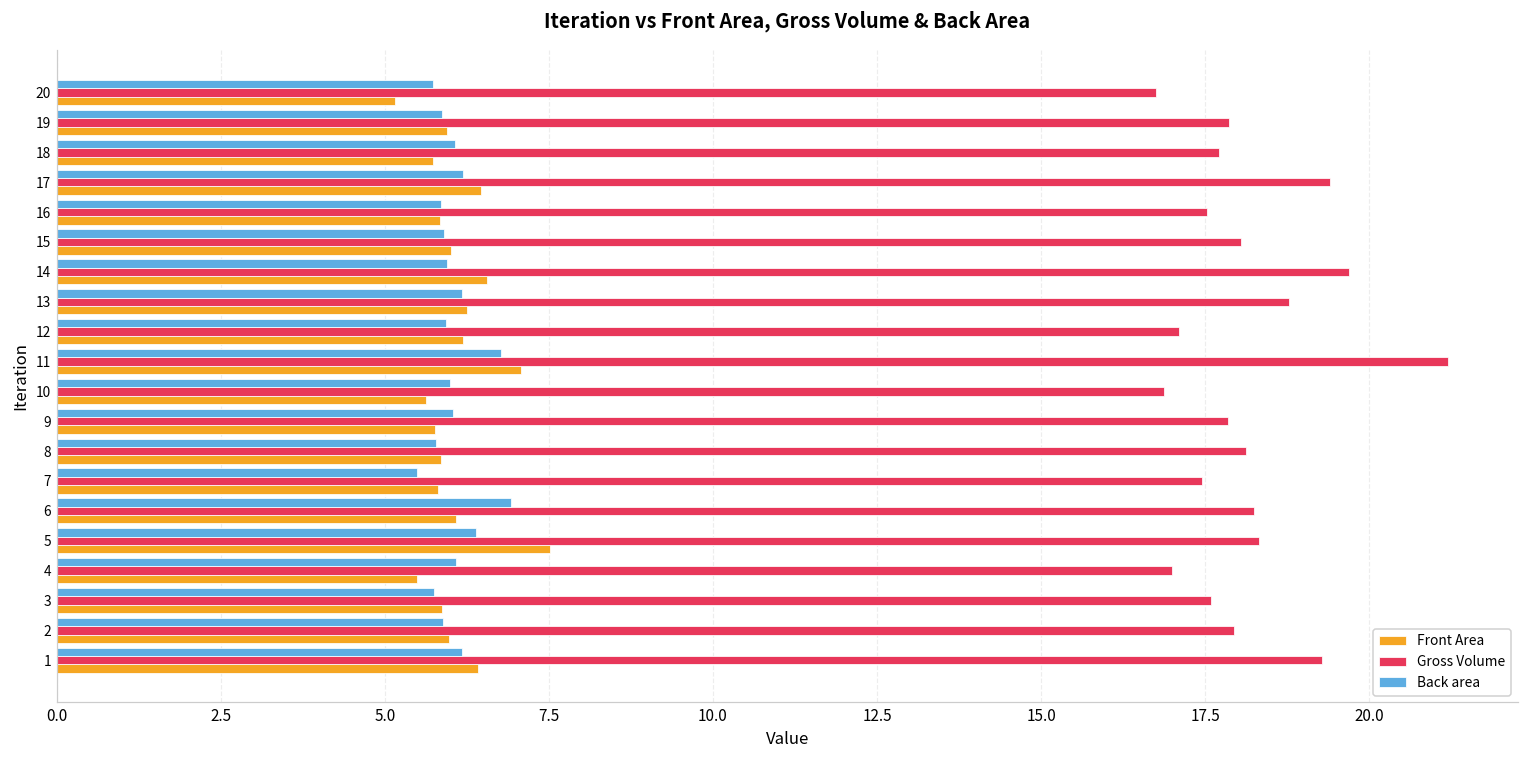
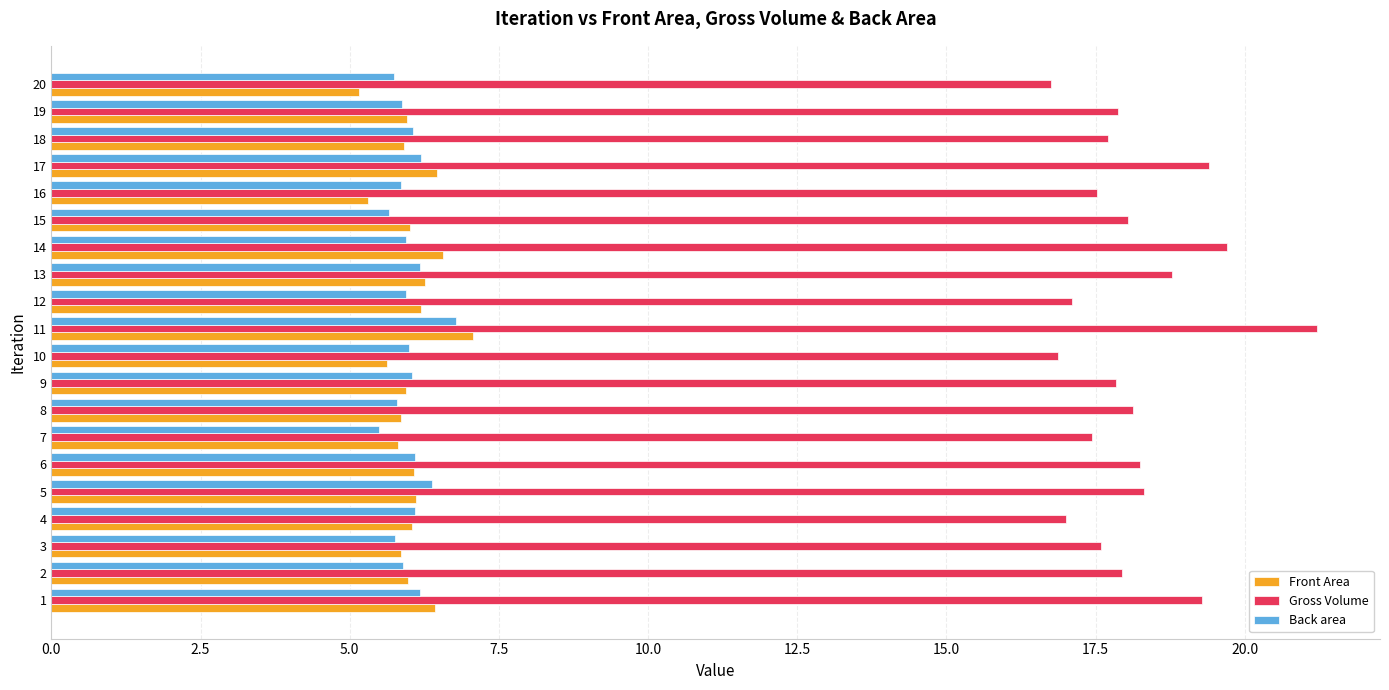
Front Area, 18: 5.7 -> 5.9
Front Area, 16: 5.8 -> 5.3
Back area, 15: 5.9 -> 5.6
Front Area, 9: 5.8 -> 5.9
Back area, 6: 6.9 -> 6.1
Front Area, 5: 7.5 -> 6.1
Front Area, 4: 5.5 -> 6.0
